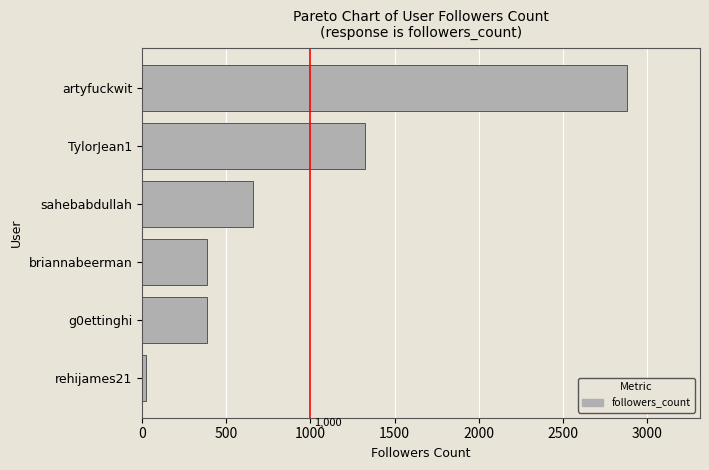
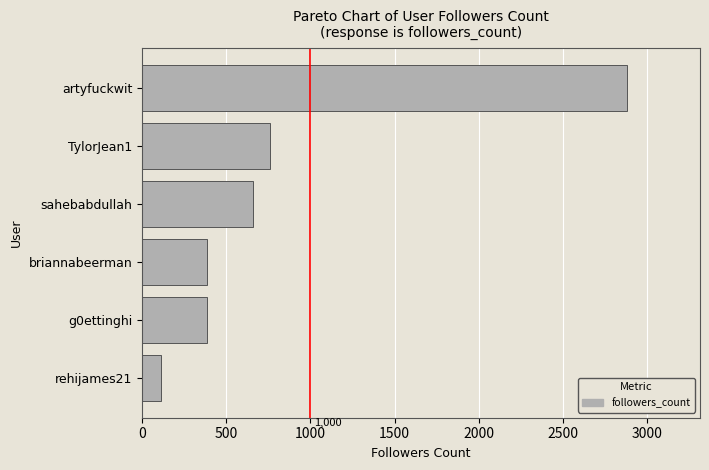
TylorJean1: 1320 -> 760
rehijames21: 30 -> 110
